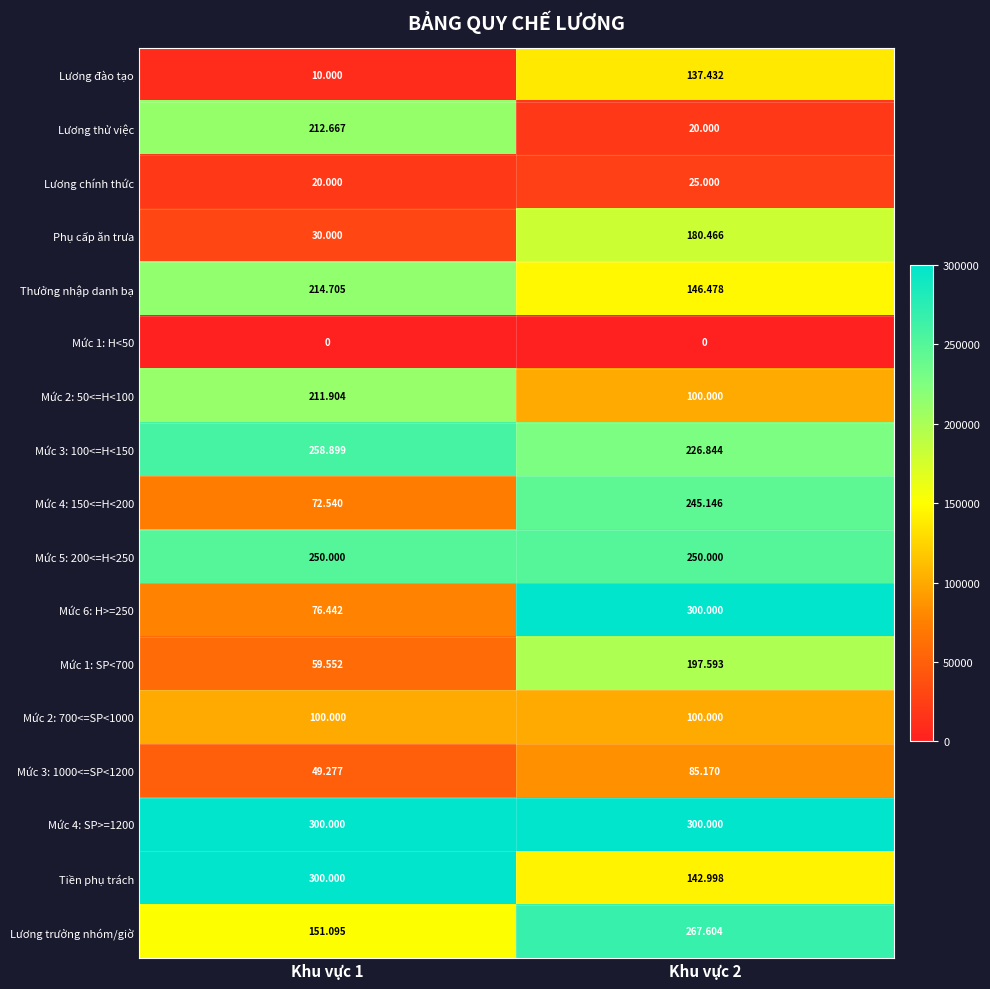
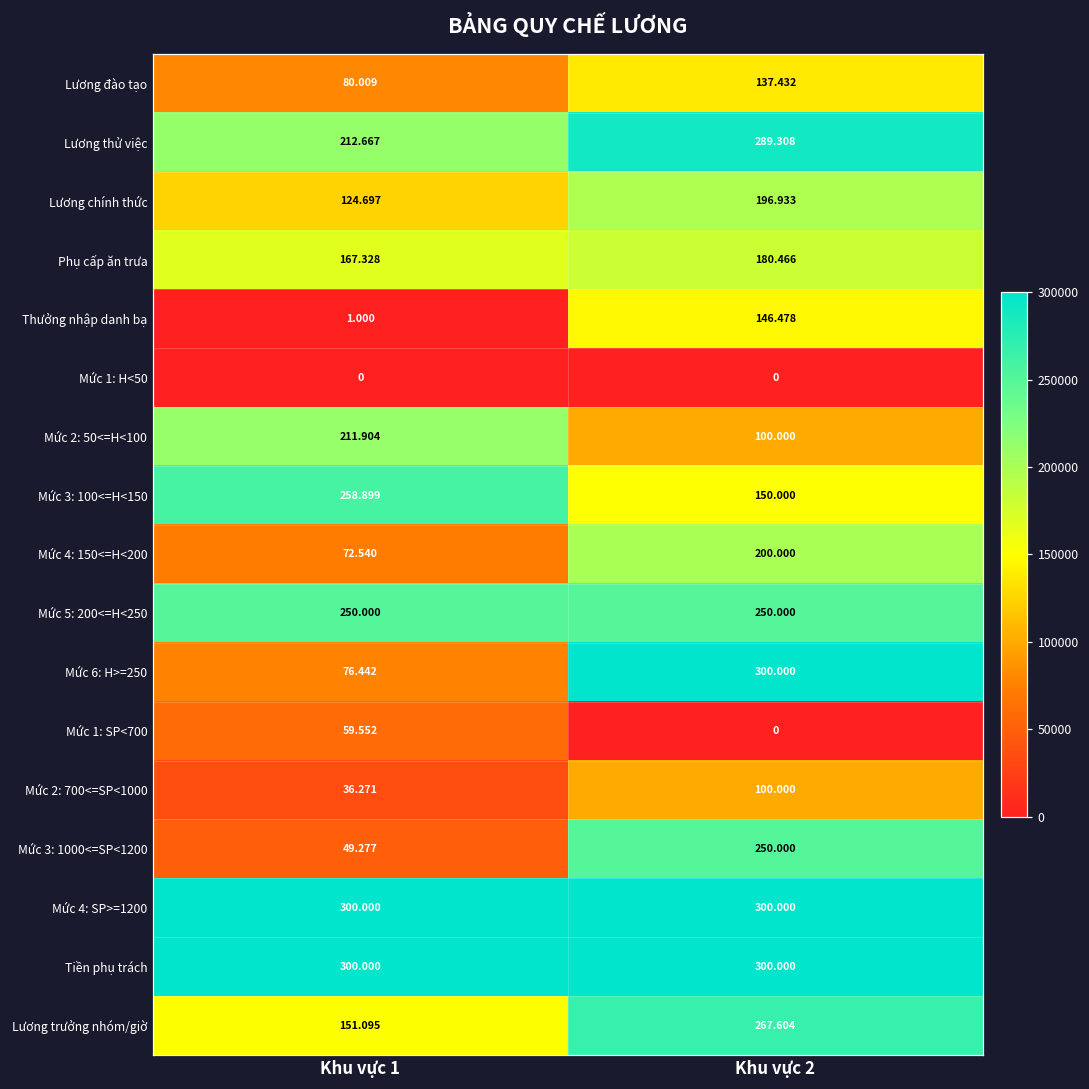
Lương đào tạo, Khu vực 1: 10.000 -> 80.009
Lương thử việc, Khu vực 2: 20.000 -> 289.308
Lương chính thức, Khu vực 1: 20.000 -> 124.697
Lương chính thức, Khu vực 2: 25.000 -> 196.933
Phụ cấp ăn trưa, Khu vực 1: 30.000 -> 167.328
Thưởng nhập danh bạ, Khu vực 1: 214.705 -> 1.000
Mức 3: 100<=H<150, Khu vực 2: 226.844 -> 150.000
Mức 4: 150<=H<200, Khu vực 2: 245.146 -> 200.000
Mức 1: SP<700, Khu vực 2: 197.593 -> 0
Mức 2: 700<=SP<1000, Khu vực 1: 100.000 -> 36.271
Mức 3: 1000<=SP<1200, Khu vực 2: 85.170 -> 250.000
Tiền phụ trách, Khu vực 2: 142.998 -> 300.000
